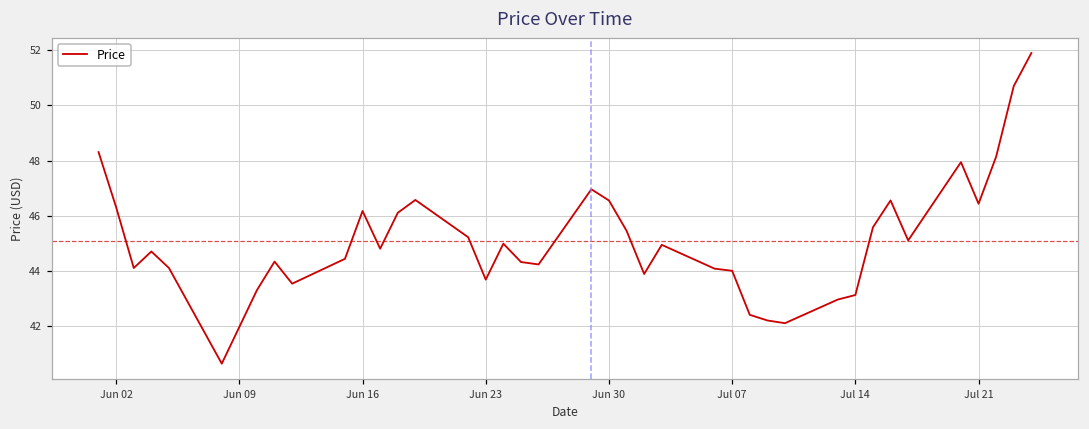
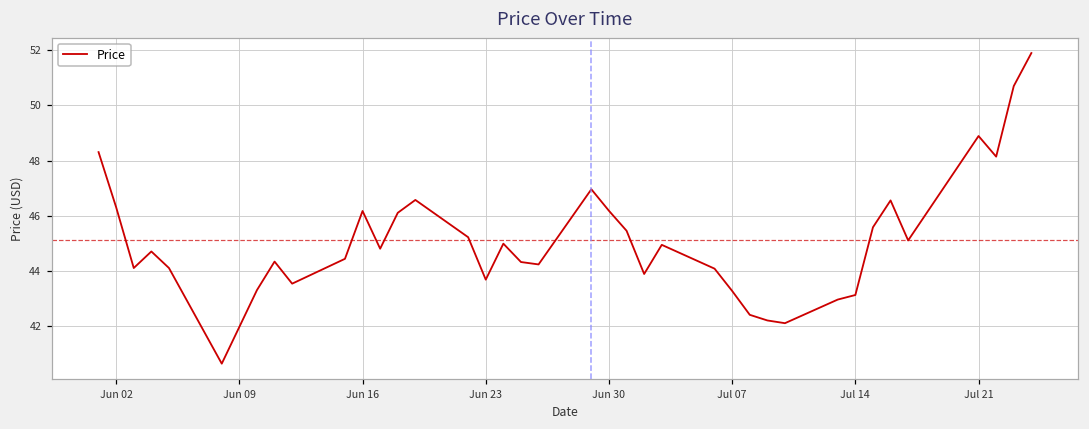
Jun 30: 46.6 -> 46.2
Jul 07: 44.0 -> 43.3
Jul 21: 46.4 -> 48.9
